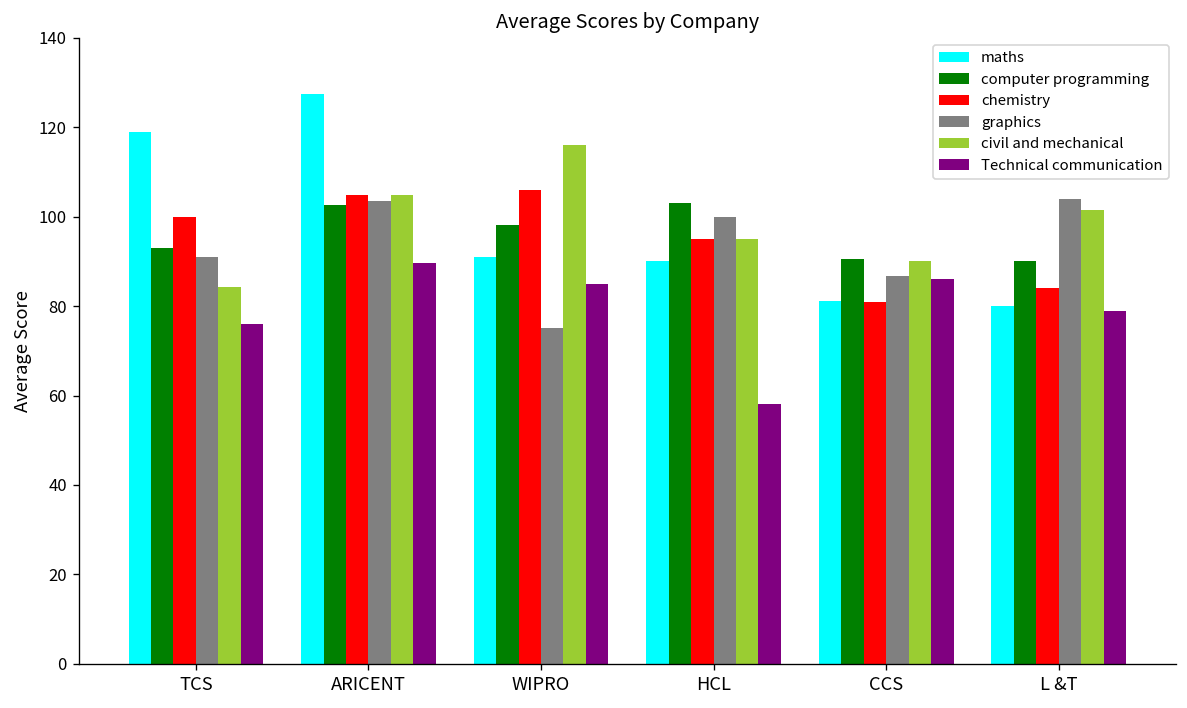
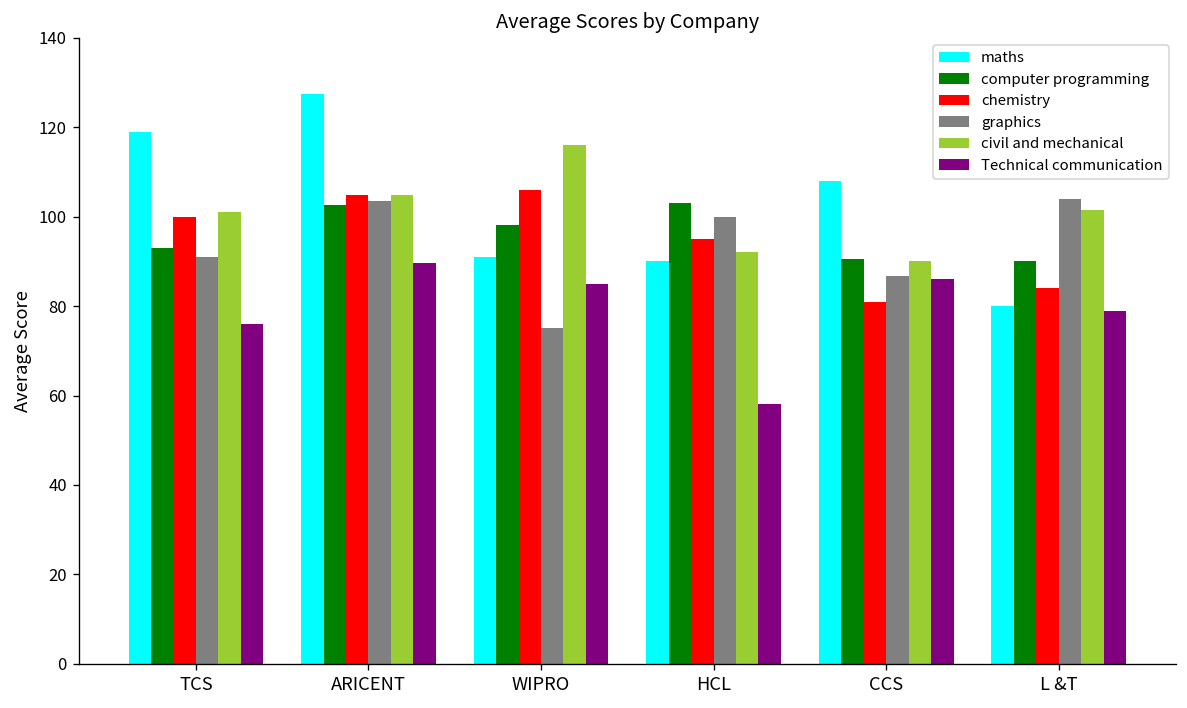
civil and mechanical, TCS: 84 -> 101
civil and mechanical, HCL: 95 -> 92
maths, CCS: 81 -> 108
